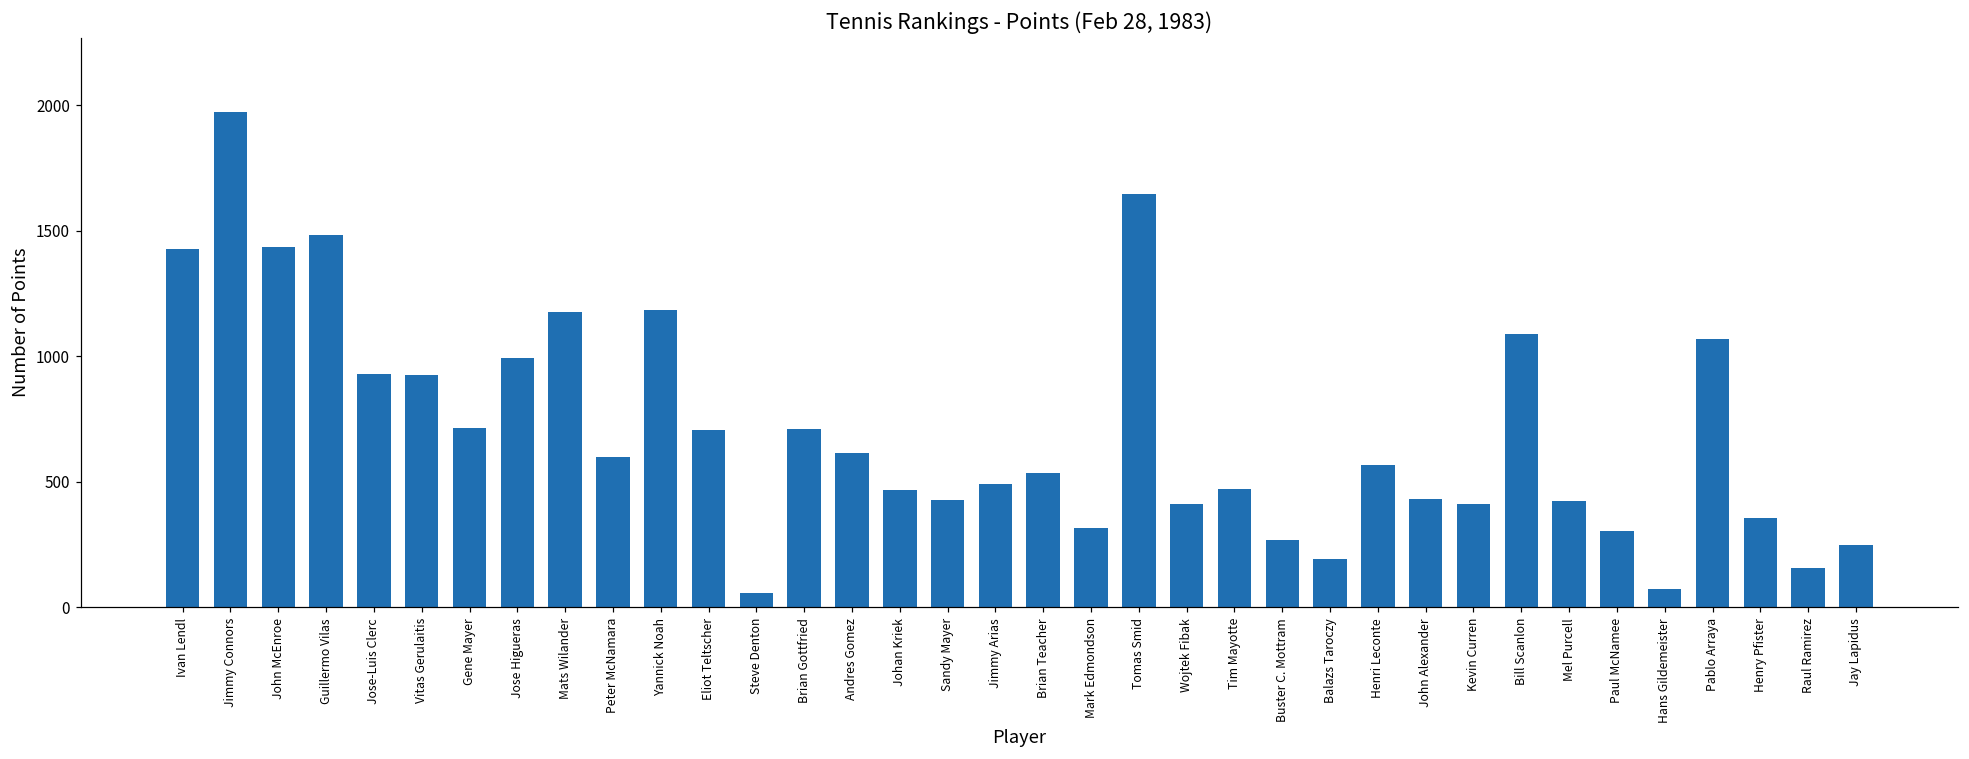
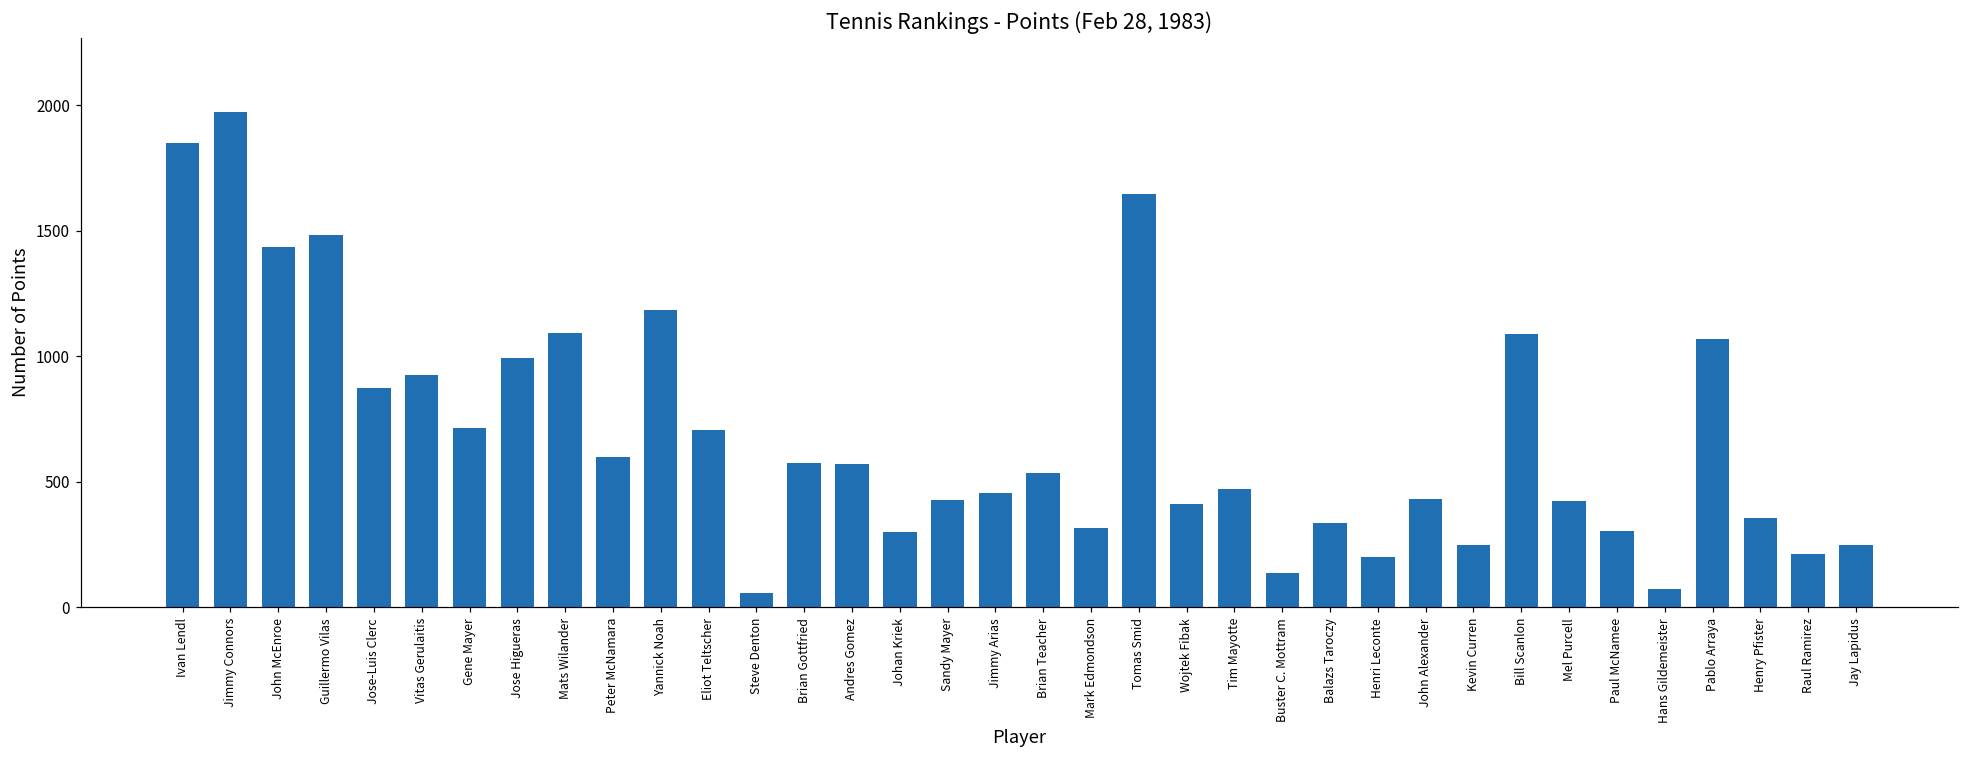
Ivan Lendl: 1430 -> 1850
Jose-Luis Clerc: 930 -> 870
Mats Wilander: 1180 -> 1090
Brian Gottfried: 710 -> 570
Andres Gomez: 610 -> 570
Johan Kriek: 470 -> 300
Jimmy Arias: 490 -> 450
Buster C. Mottram: 270 -> 140
Balazs Taroczy: 190 -> 340
Henri Leconte: 570 -> 200
Kevin Curren: 410 -> 250
Raul Ramirez: 160 -> 210
